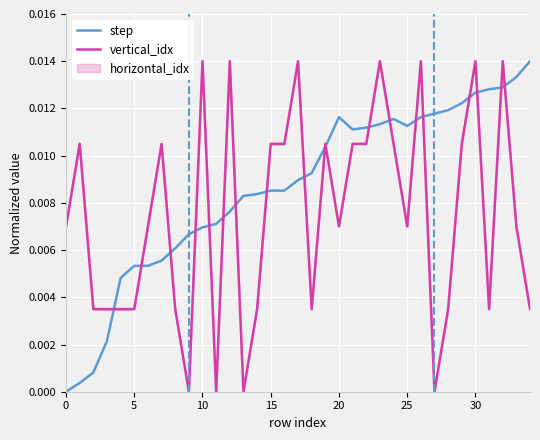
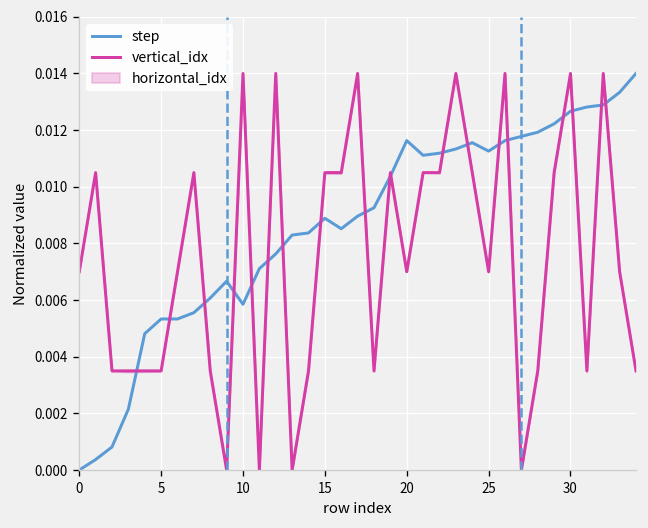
step, 10: 0.0070 -> 0.0059
step, 15: 0.0085 -> 0.0089
